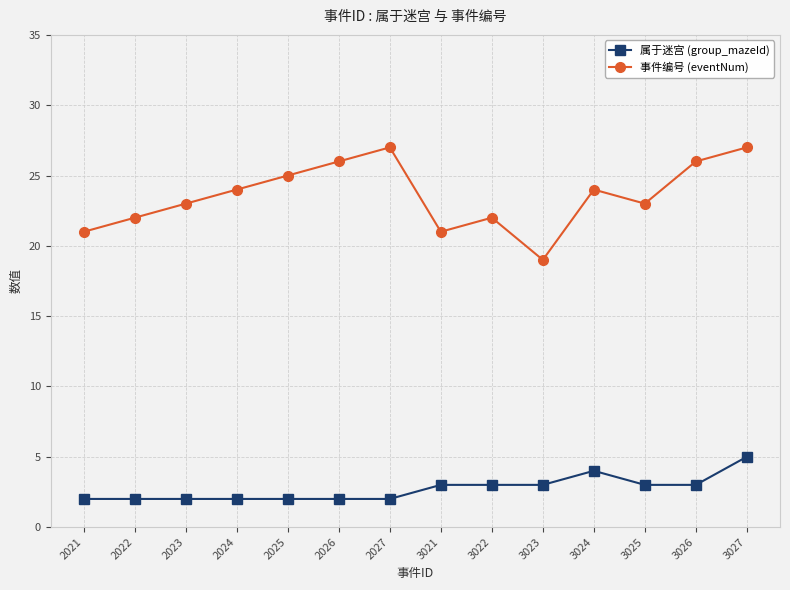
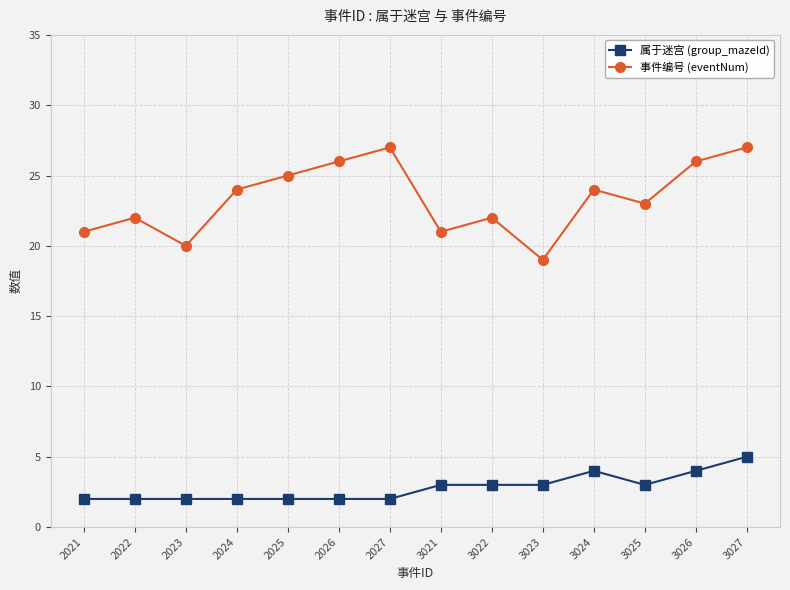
事件编号 (eventNum), 2023: 23 -> 20
属于迷宫 (group_mazeId), 3026: 3 -> 4
